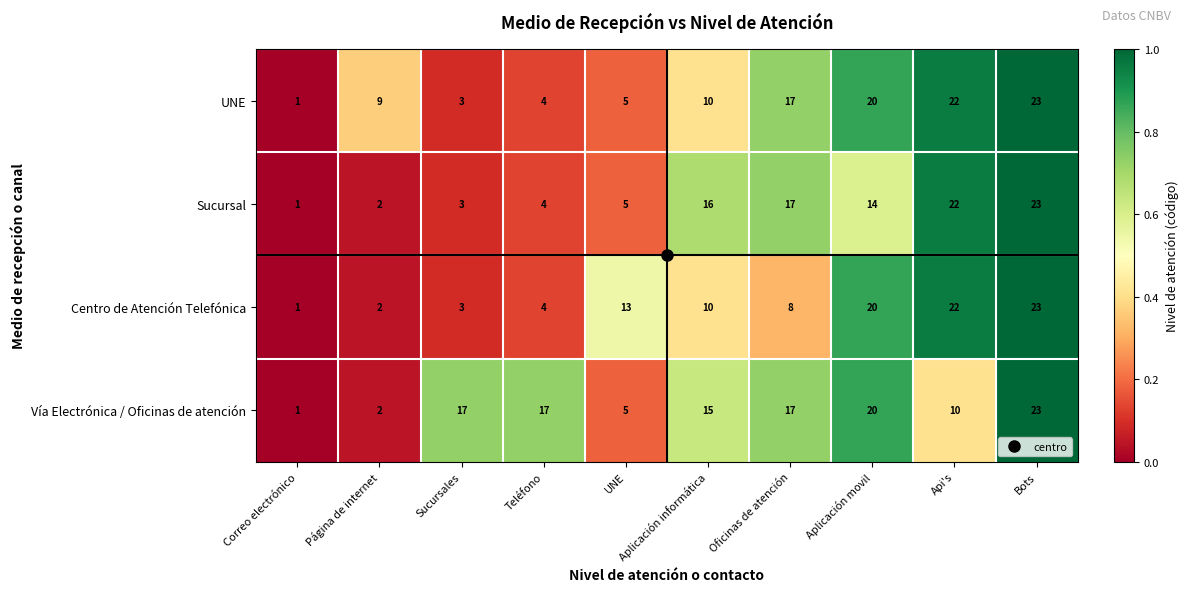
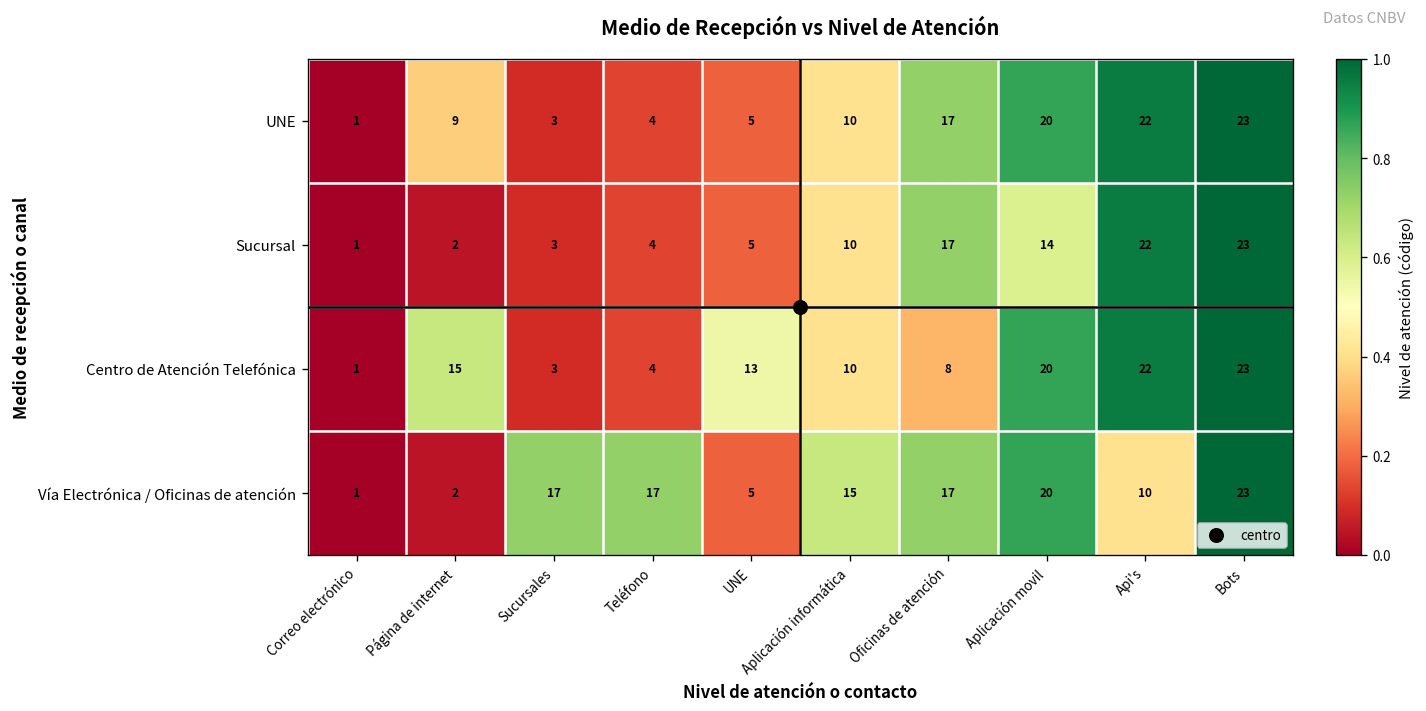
Sucursal, Aplicación informática: 16 -> 10
Centro de Atención Telefónica, Página de internet: 2 -> 15
